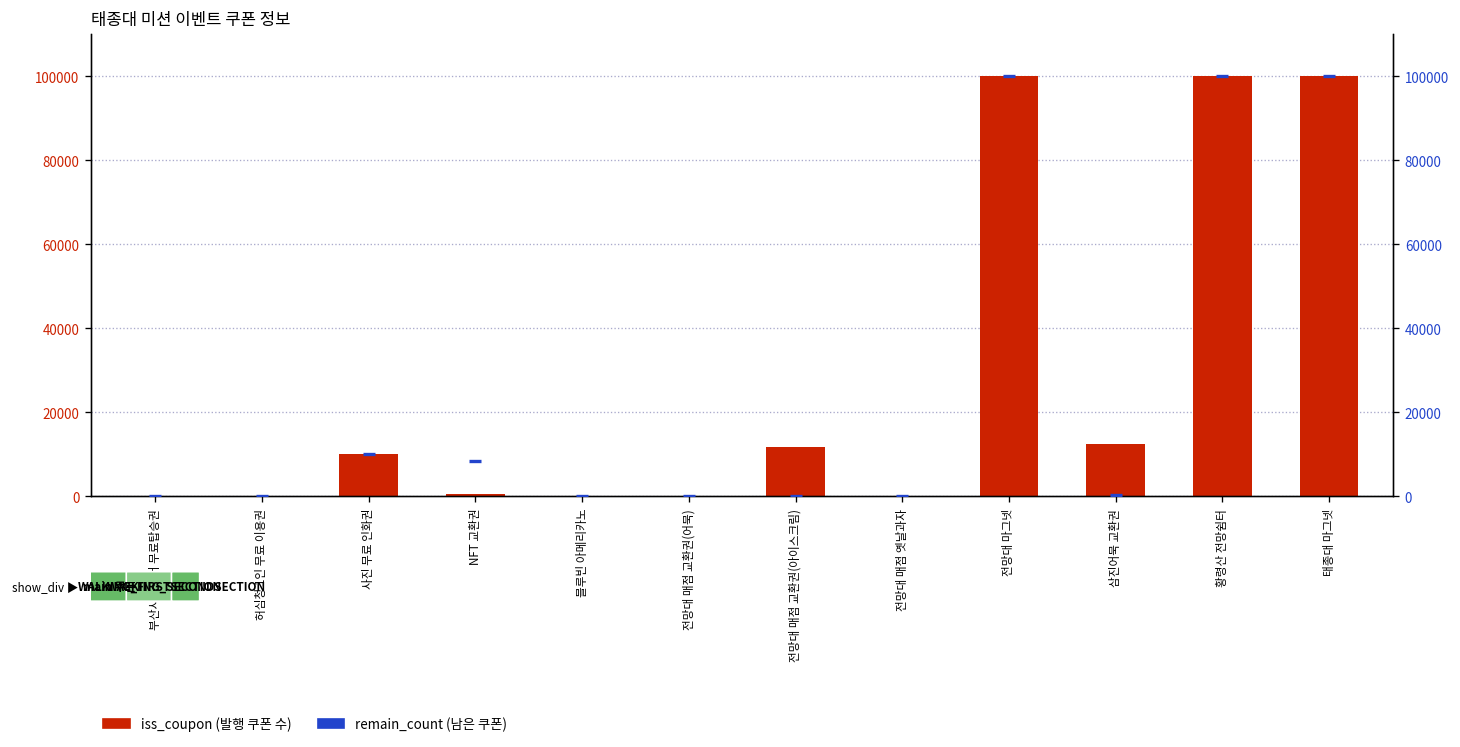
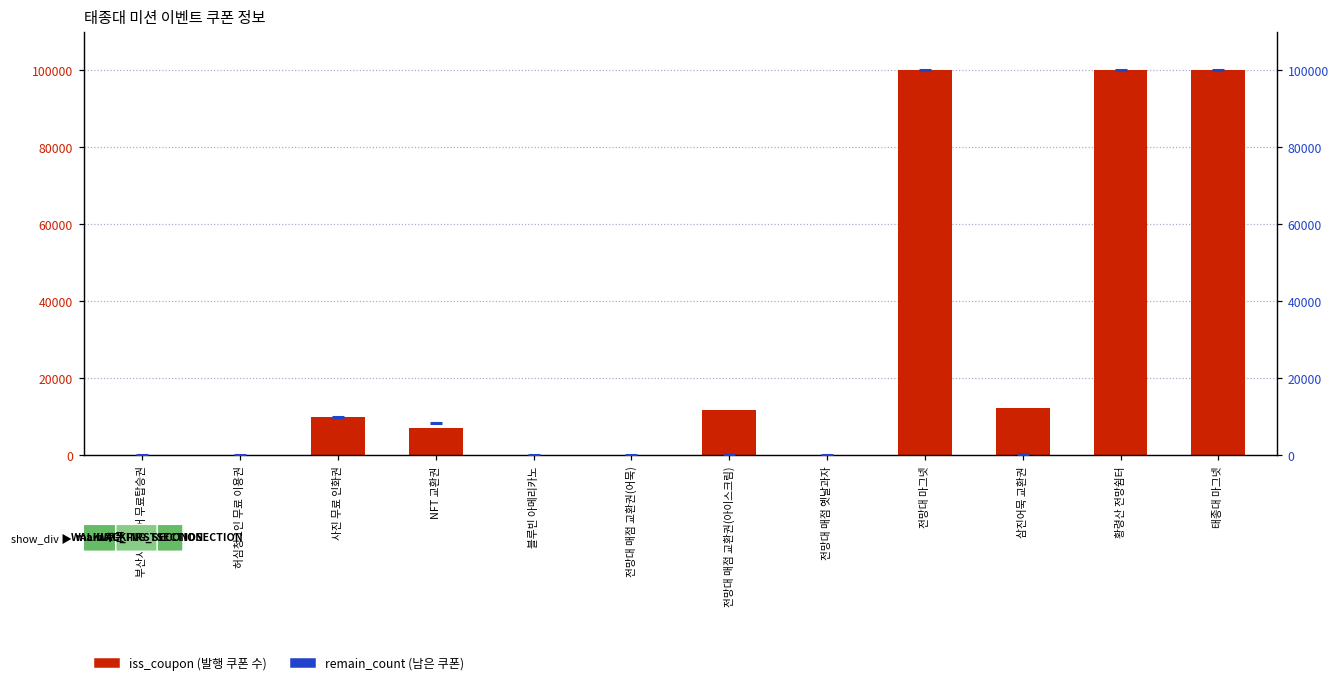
iss_coupon (발행 쿠폰 수), NFT 교환권: 1000 -> 7000
